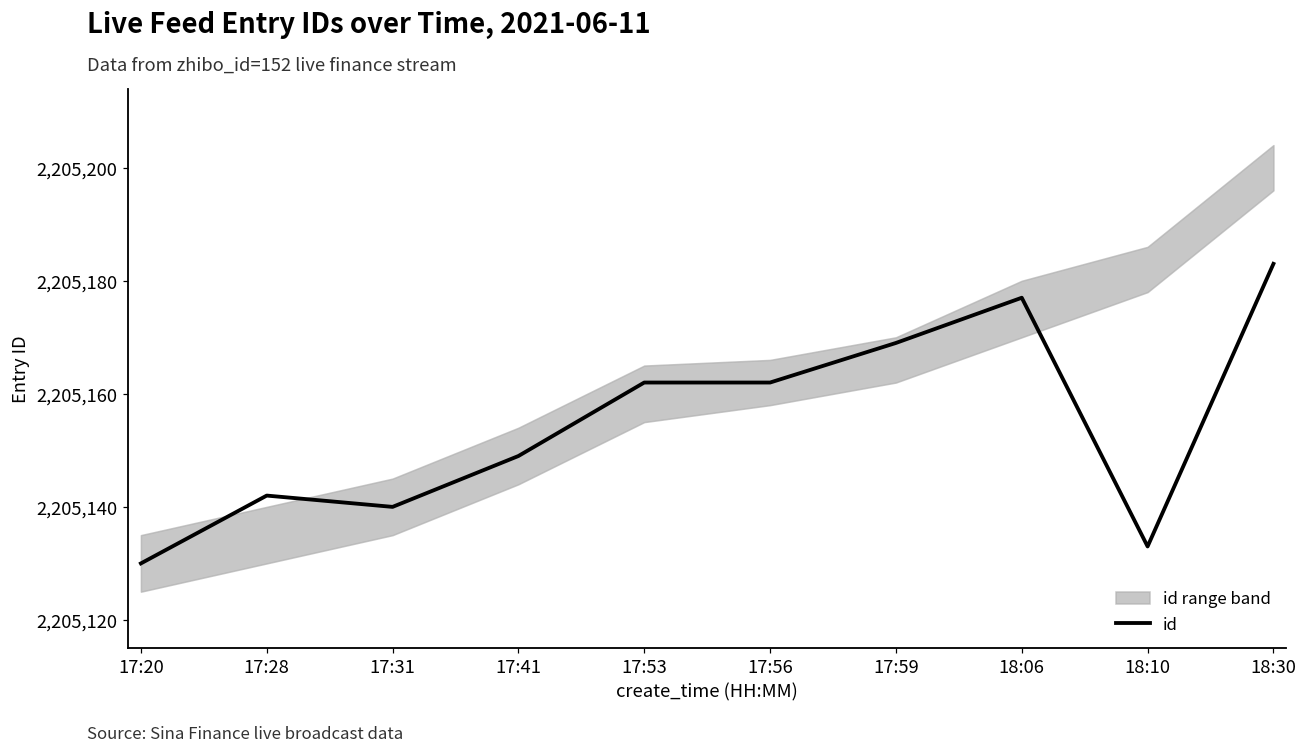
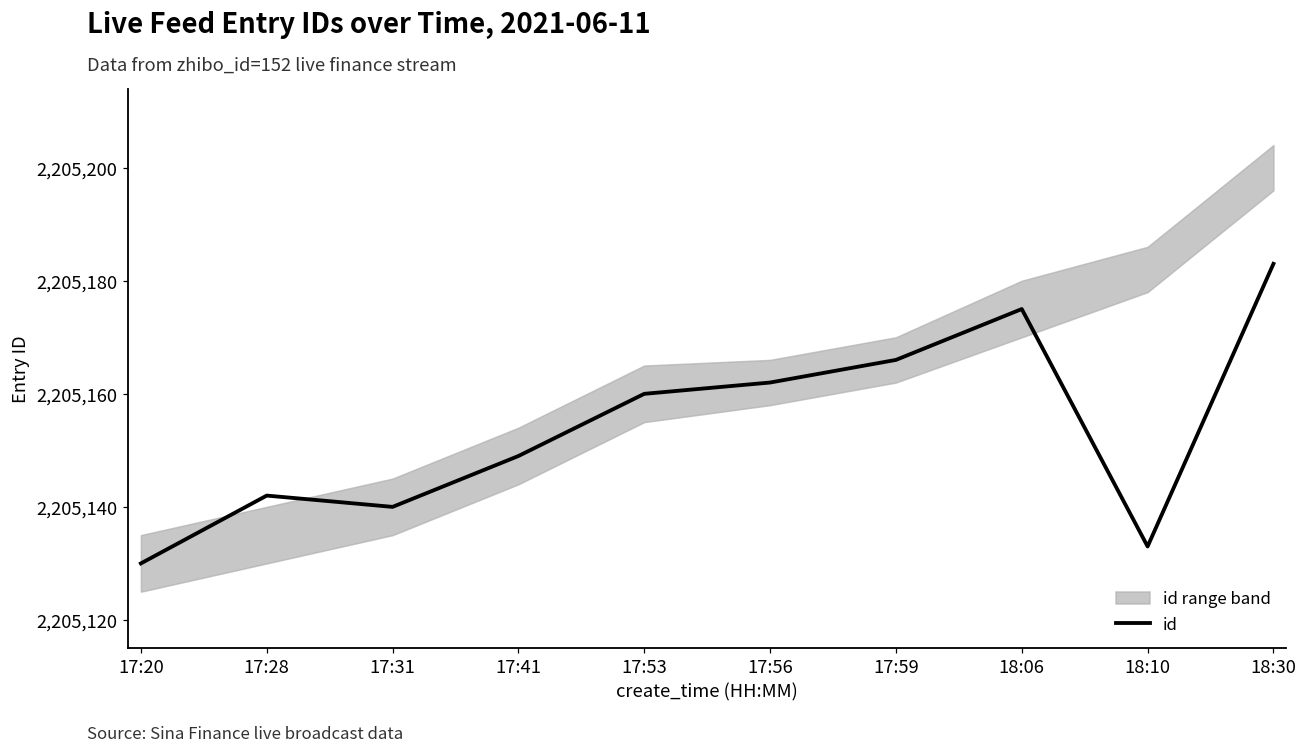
id, 17:53: 2,205,162 -> 2,205,160
id, 17:59: 2,205,169 -> 2,205,166
id, 18:06: 2,205,177 -> 2,205,175
